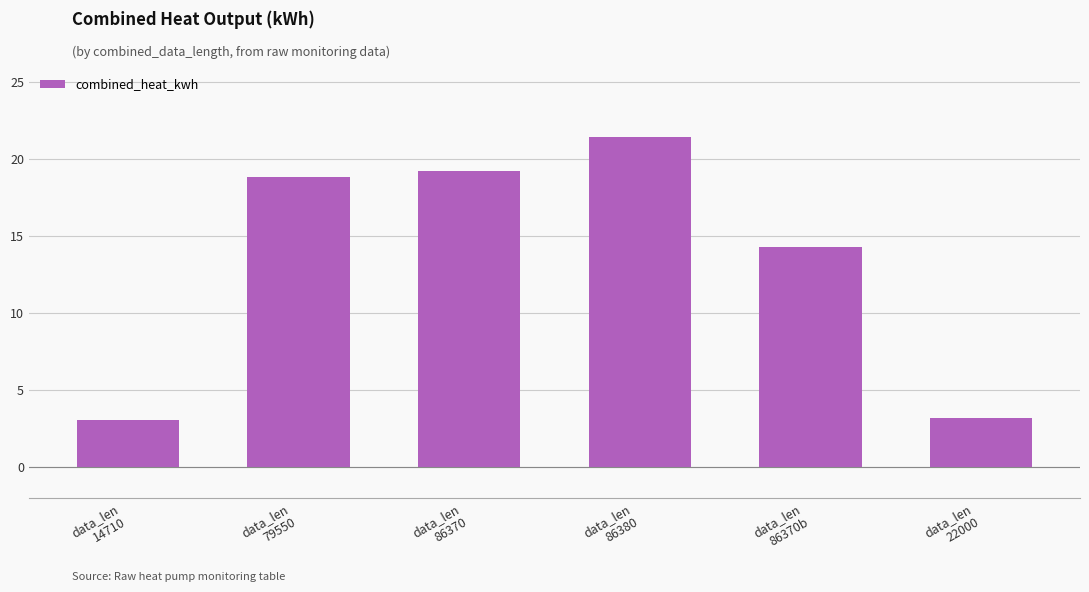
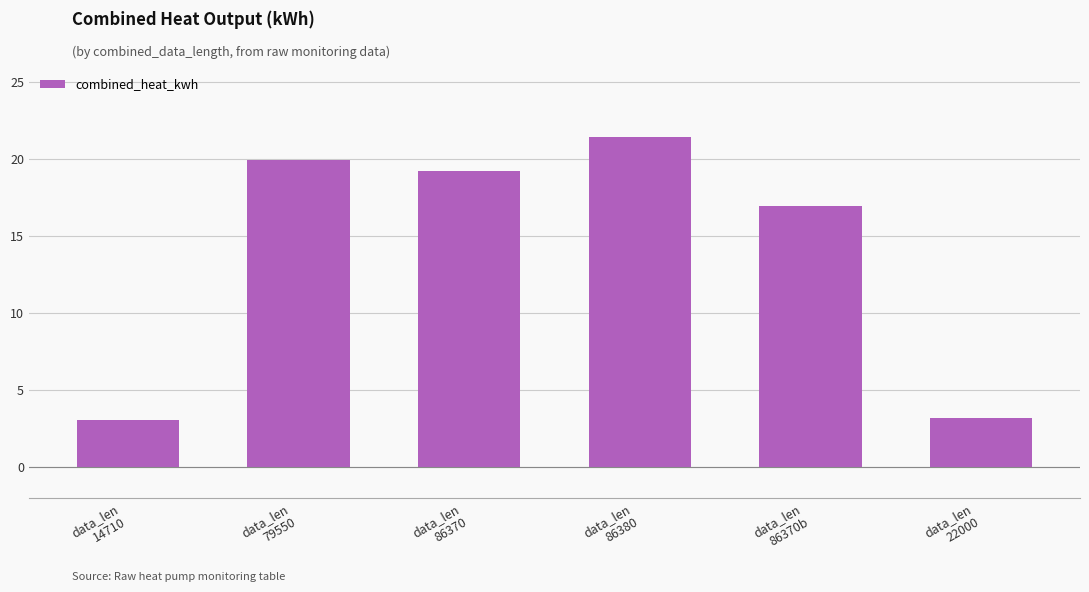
data_len 79550: 18.8 -> 19.9
data_len 86370b: 14.3 -> 16.9
